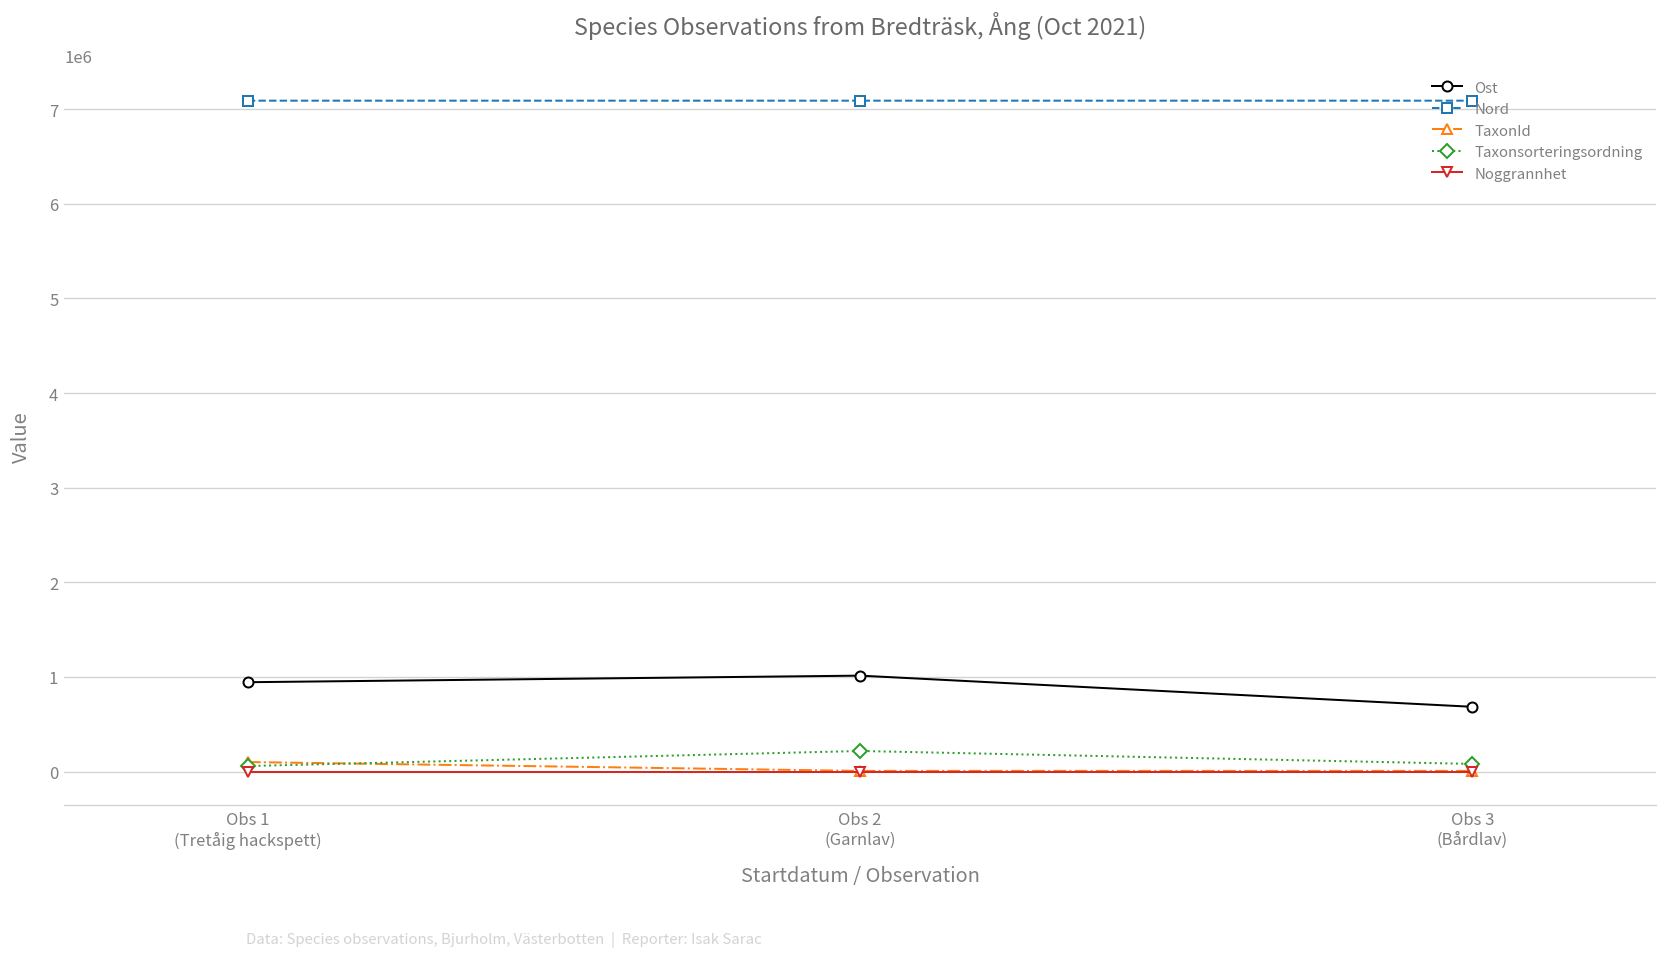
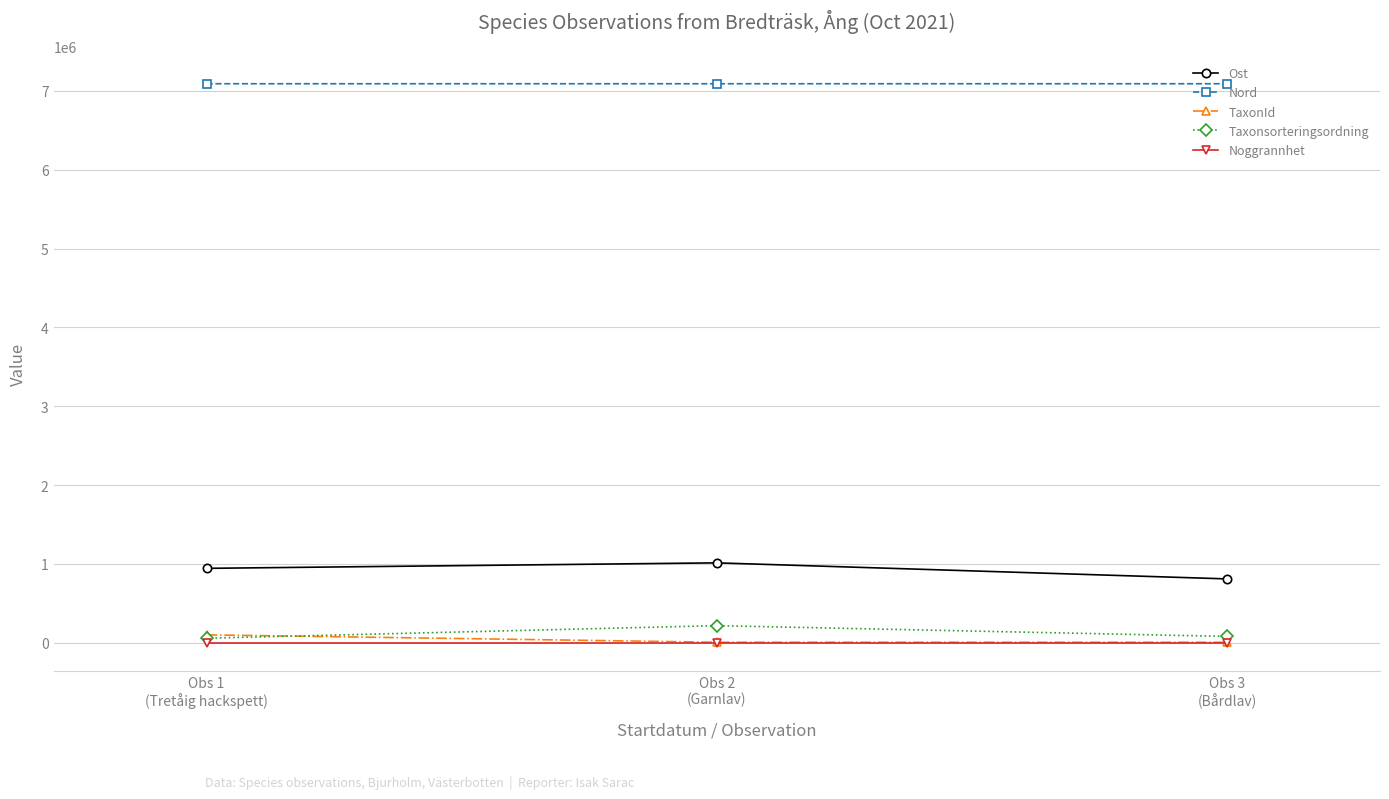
Ost, Obs 3 (Bårdlav): 700000 -> 800000
